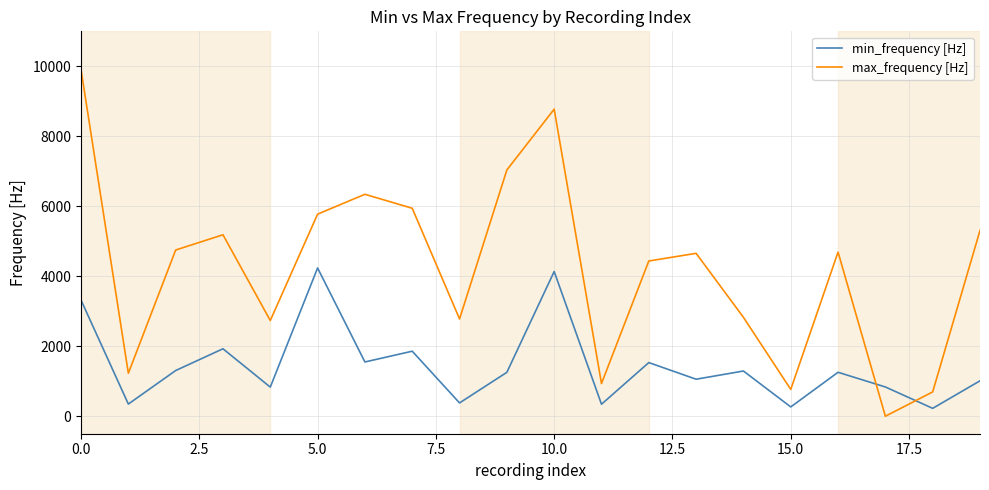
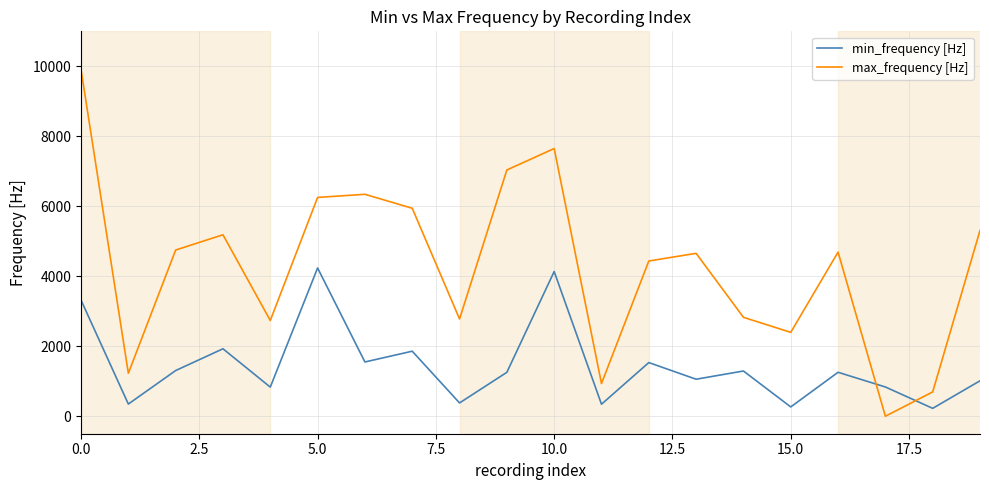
max_frequency [Hz], 5.0: 5800 -> 6300
max_frequency [Hz], 10.0: 8800 -> 7700
max_frequency [Hz], 15.0: 800 -> 2400
